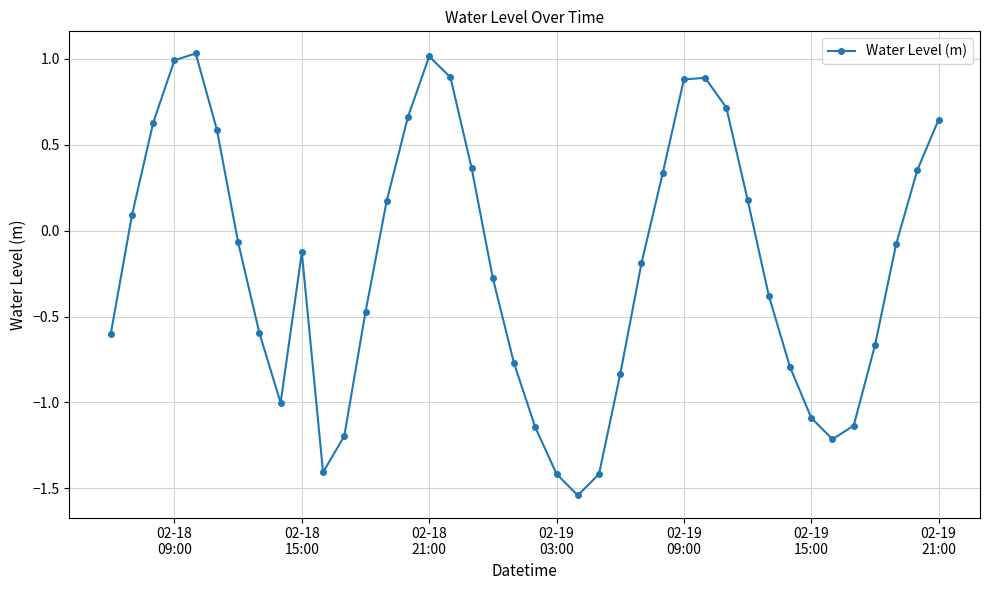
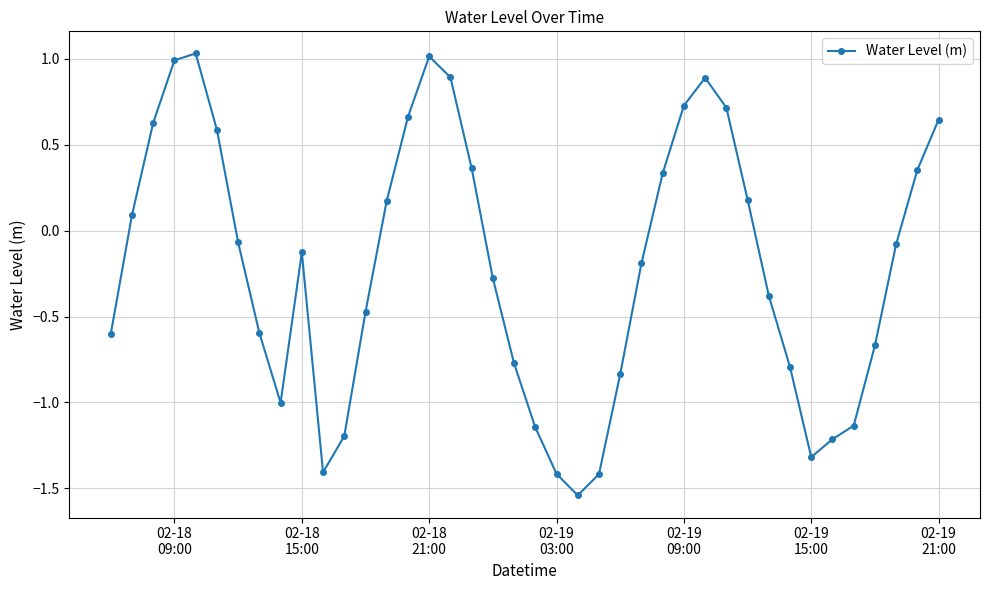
02-19 09:00: 0.88 -> 0.73
02-19 15:00: -1.09 -> -1.32
